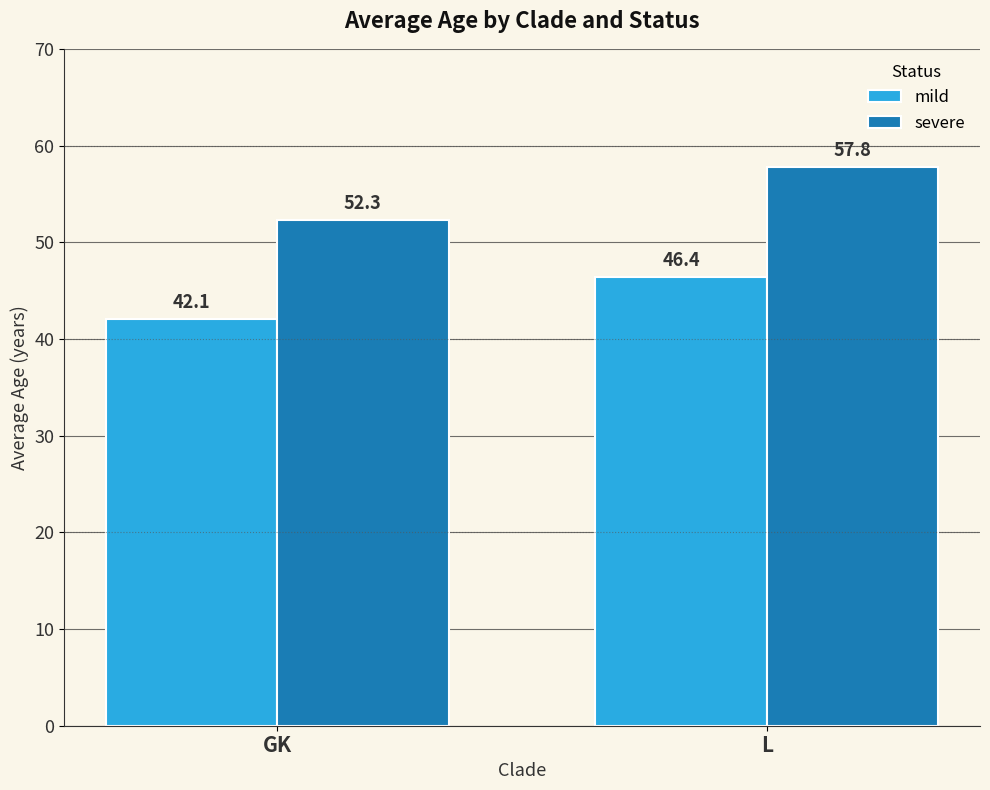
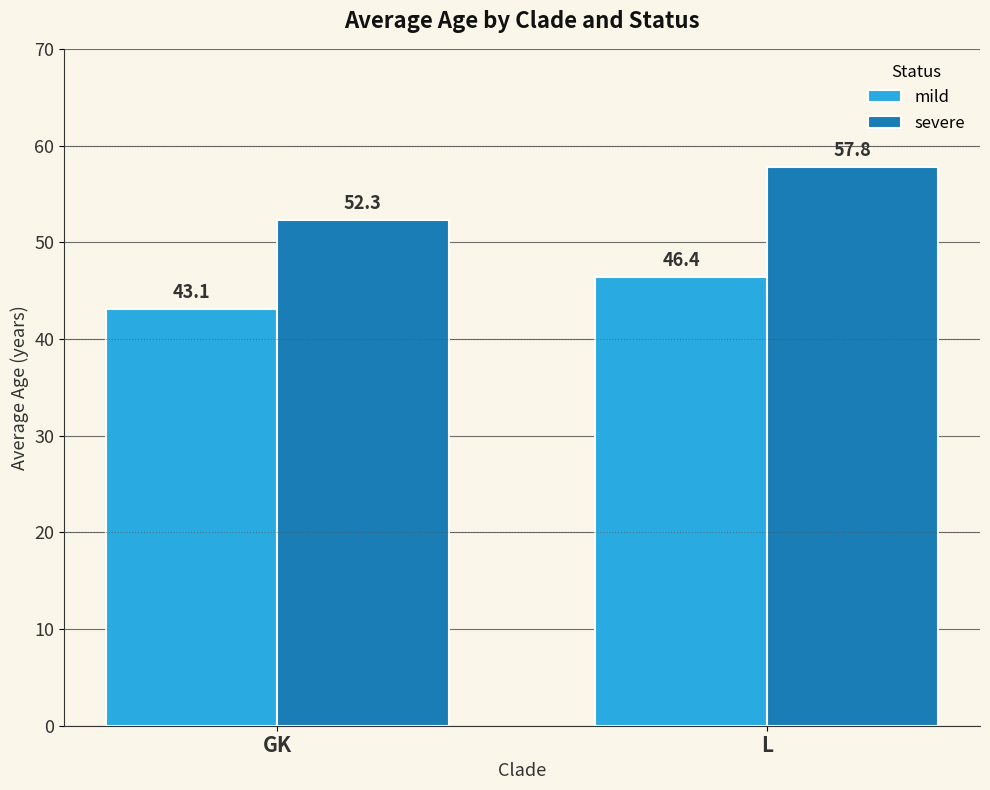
mild, GK: 42.1 -> 43.1
